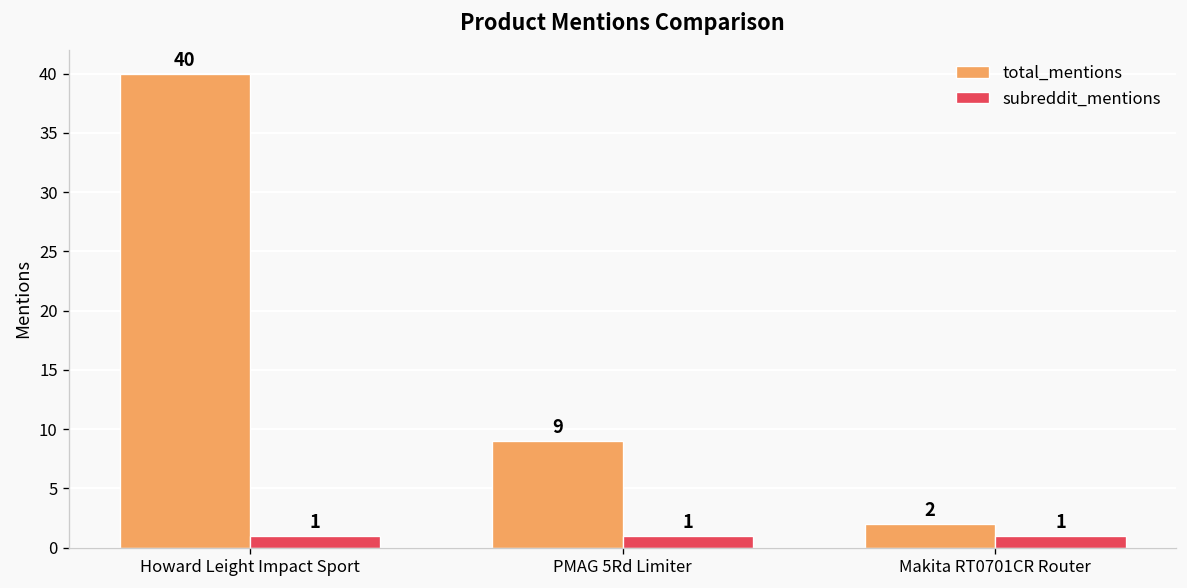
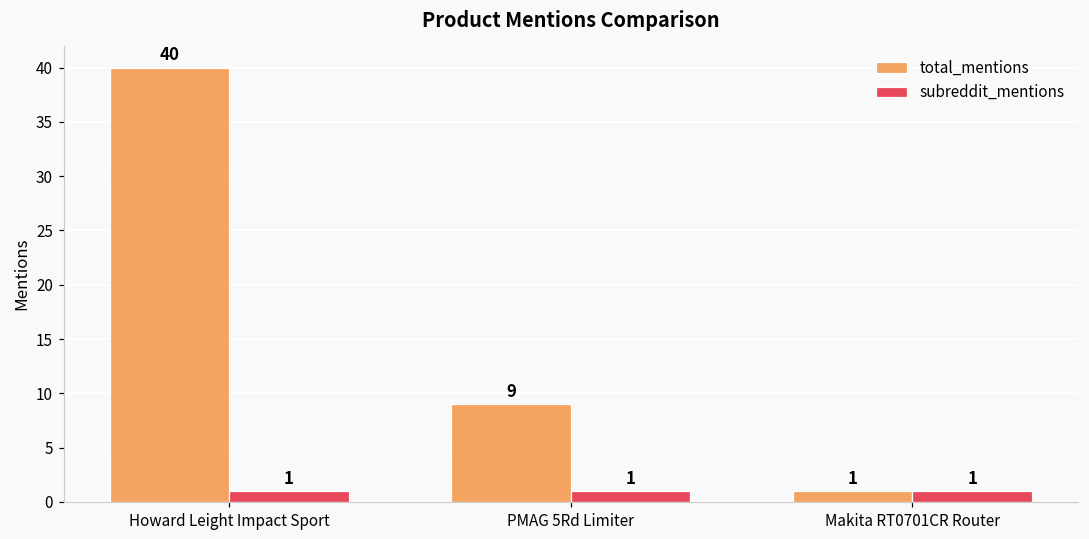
total_mentions, Makita RT0701CR Router: 2 -> 1
